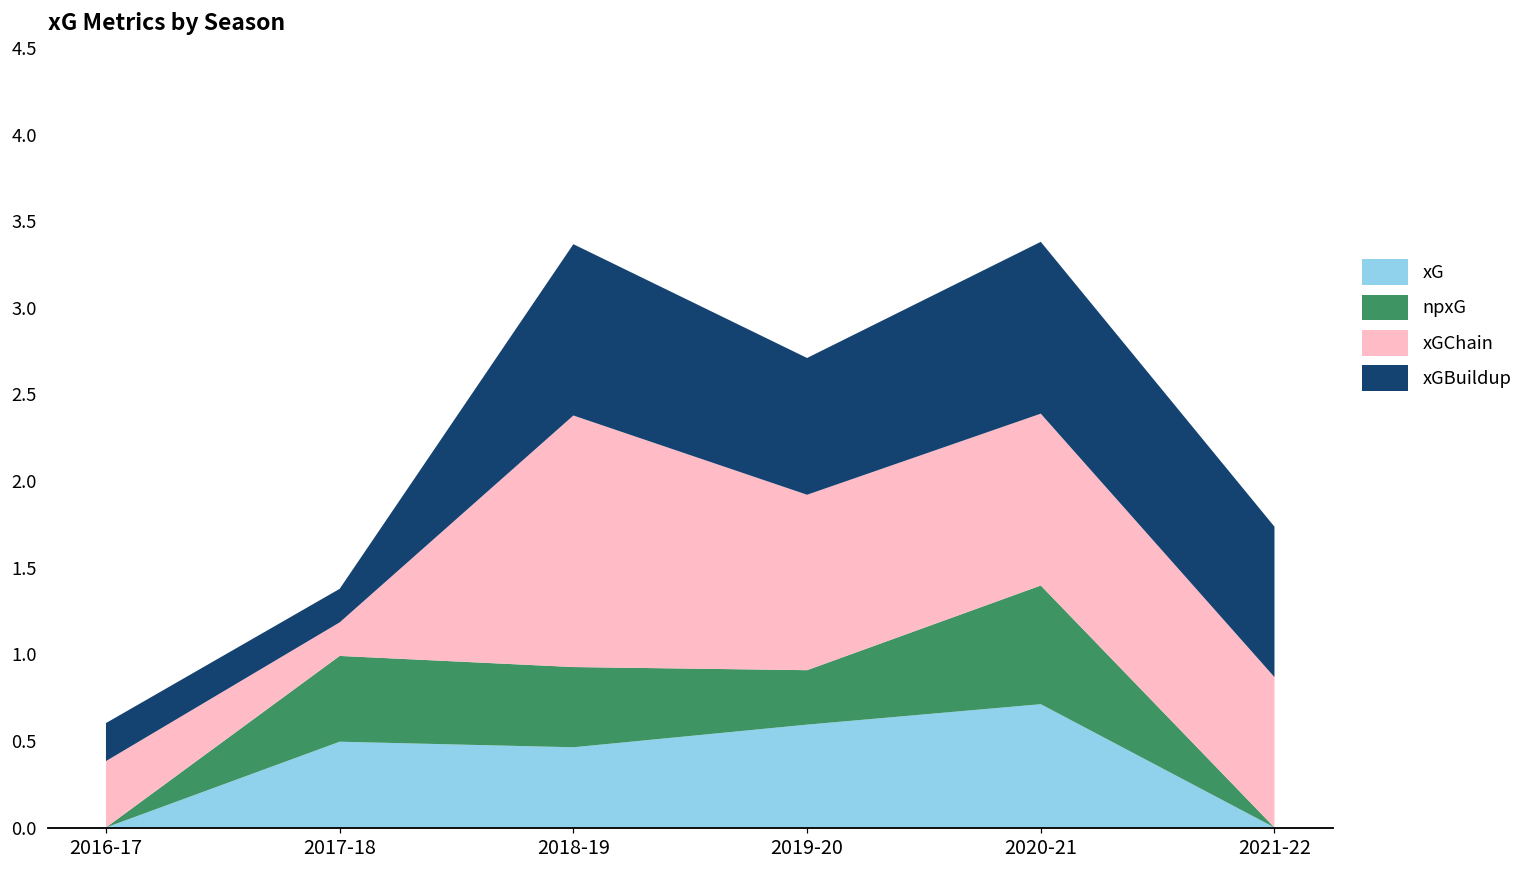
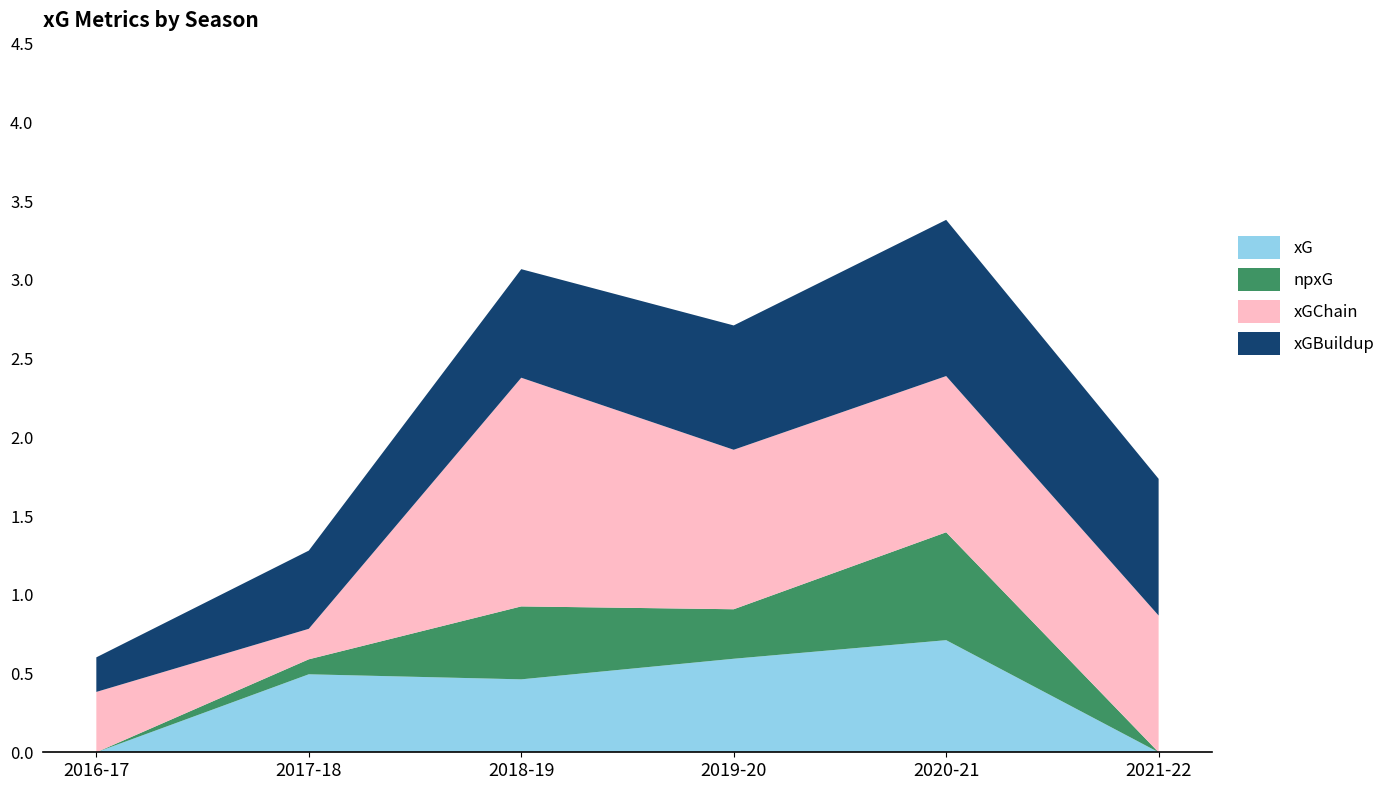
npxG, 2017-18: 0.50 -> 0.10
xGBuildup, 2017-18: 0.19 -> 0.50
xGBuildup, 2018-19: 0.99 -> 0.69
